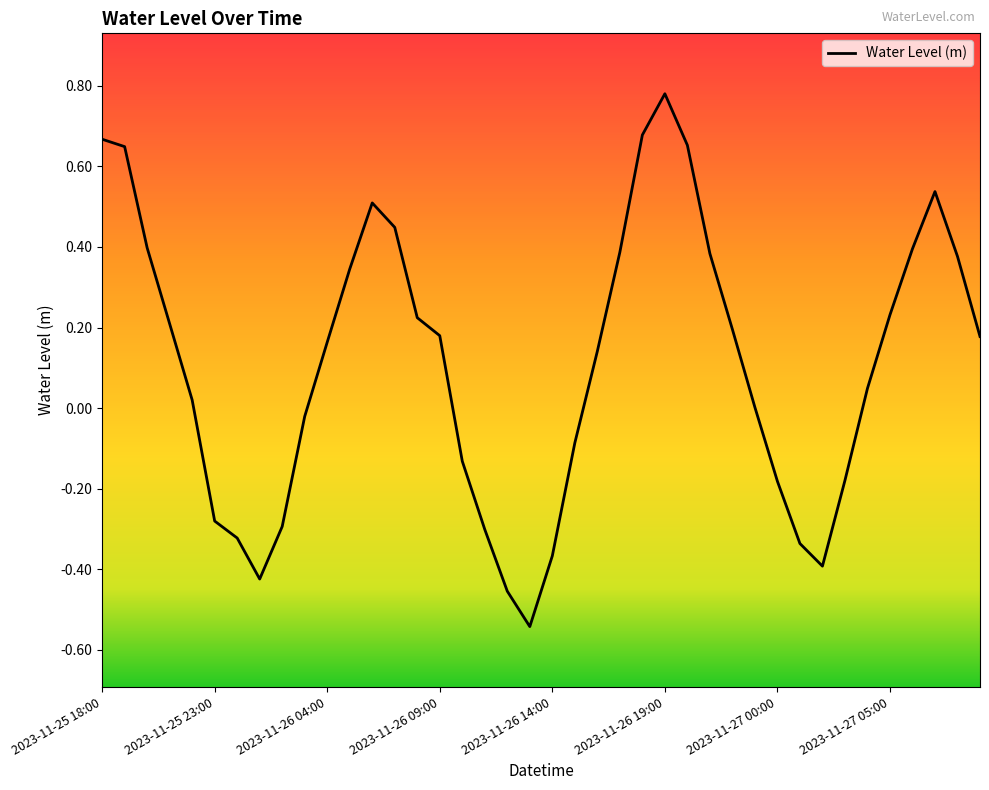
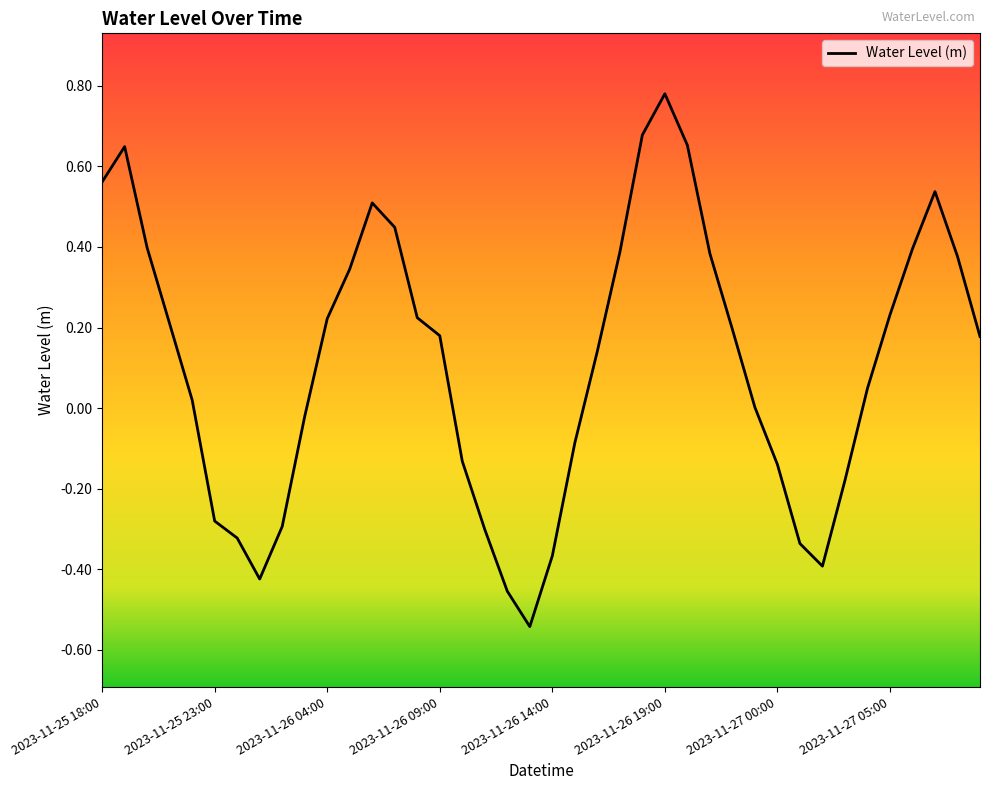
2023-11-25 18:00: 0.67 -> 0.56
2023-11-26 04:00: 0.16 -> 0.22
2023-11-27 00:00: -0.18 -> -0.14
